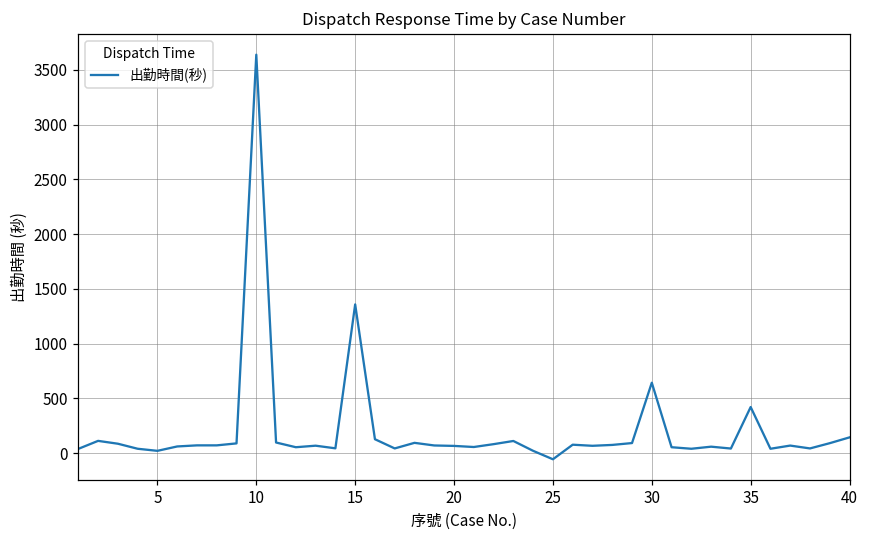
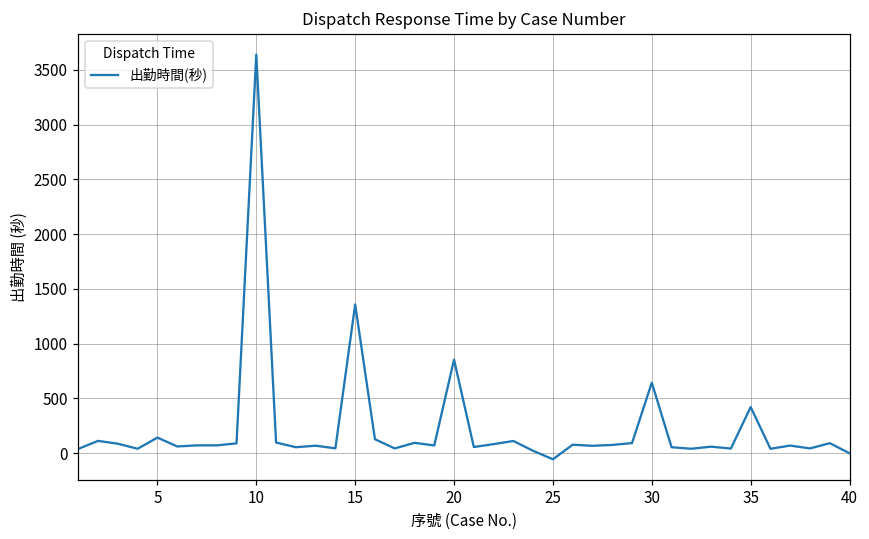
5: 0 -> 100
20: 100 -> 900
40: 100 -> 0
